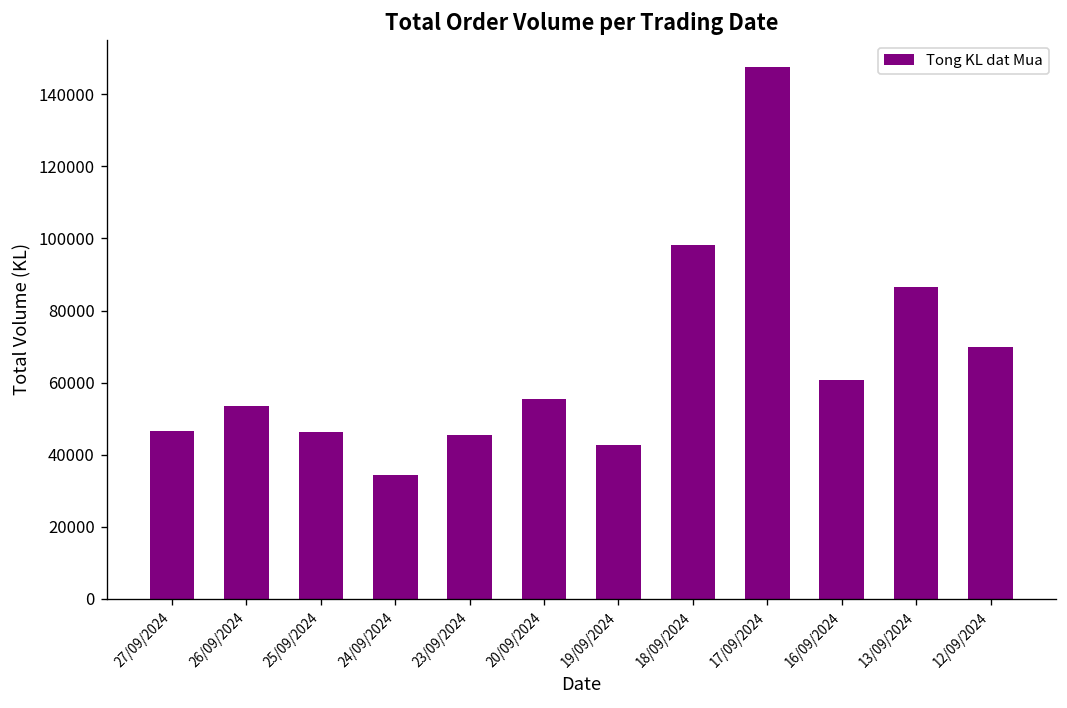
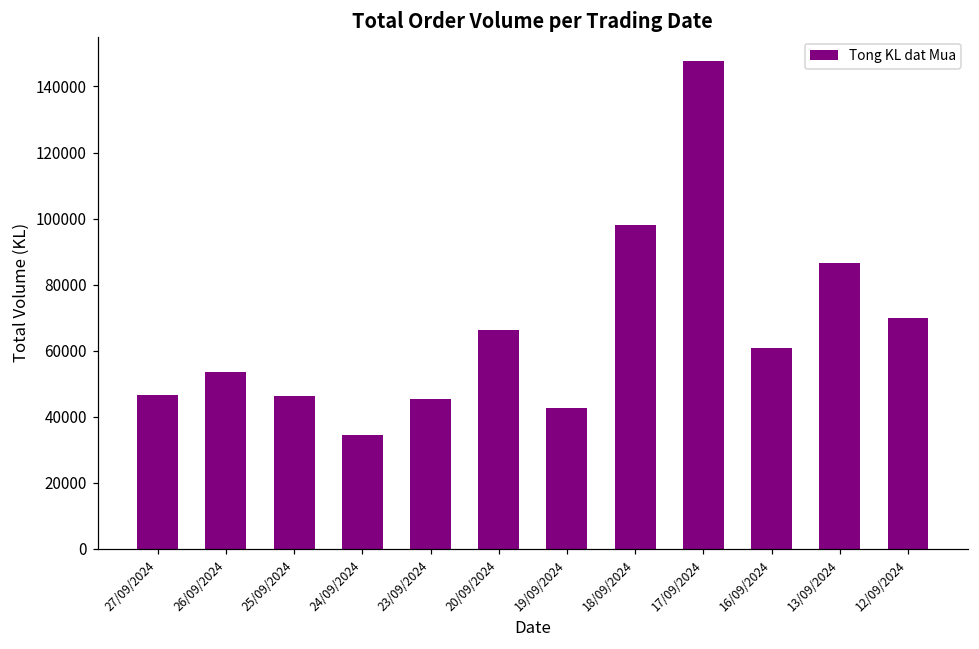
20/09/2024: 55000 -> 66000
